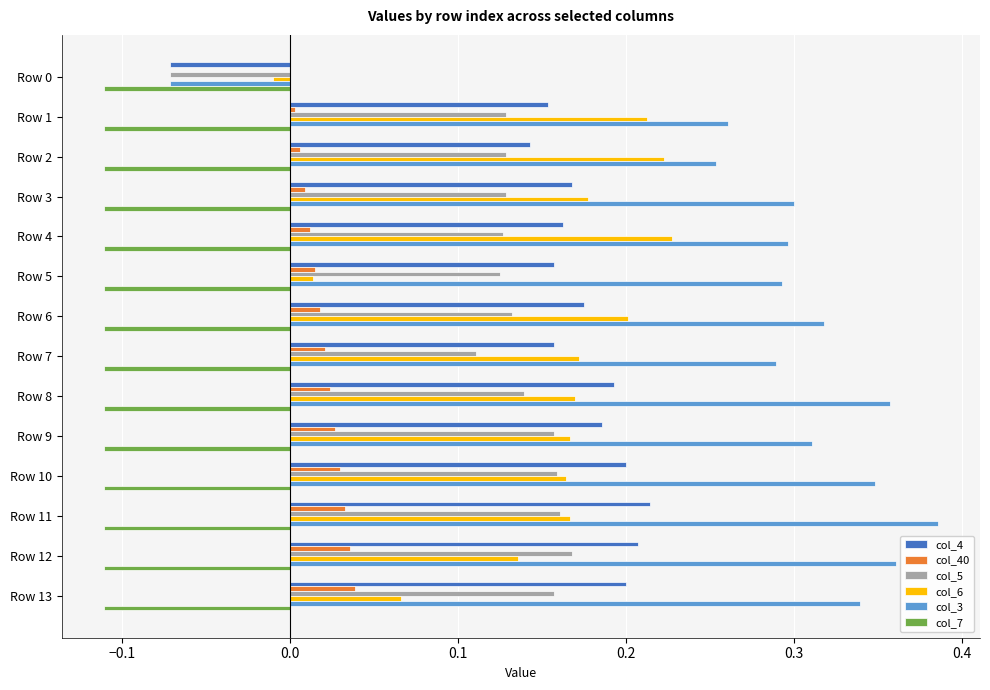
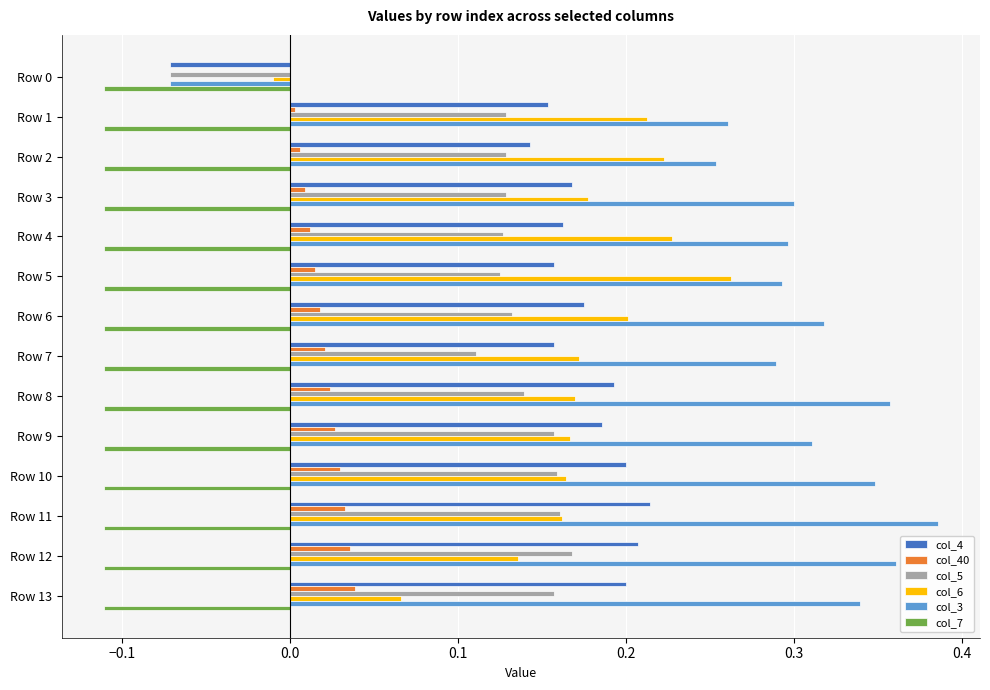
col_6, Row 5: 0.014 -> 0.263
col_6, Row 11: 0.167 -> 0.162
